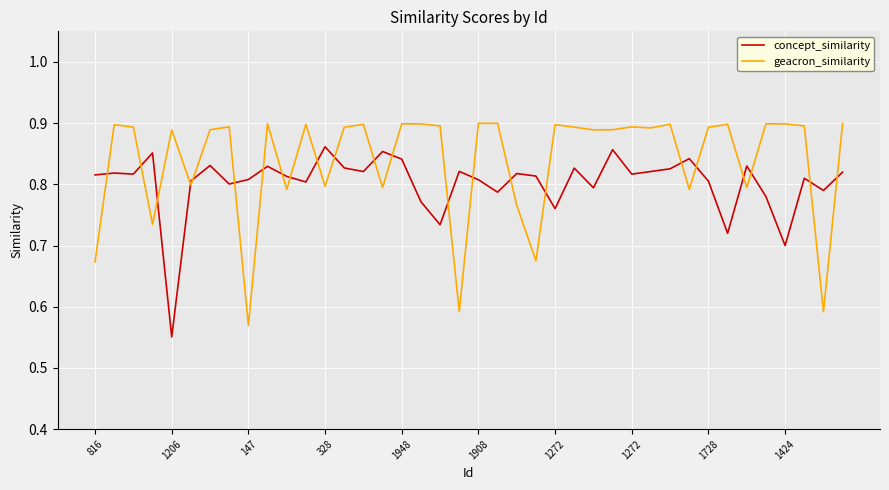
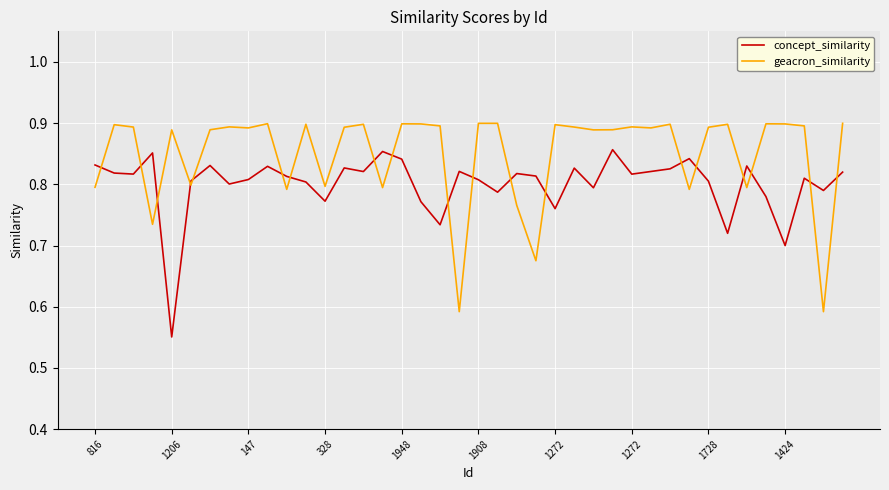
concept_similarity, 816: 0.82 -> 0.83
geacron_similarity, 816: 0.67 -> 0.80
geacron_similarity, 147: 0.57 -> 0.89
concept_similarity, 328: 0.86 -> 0.77
